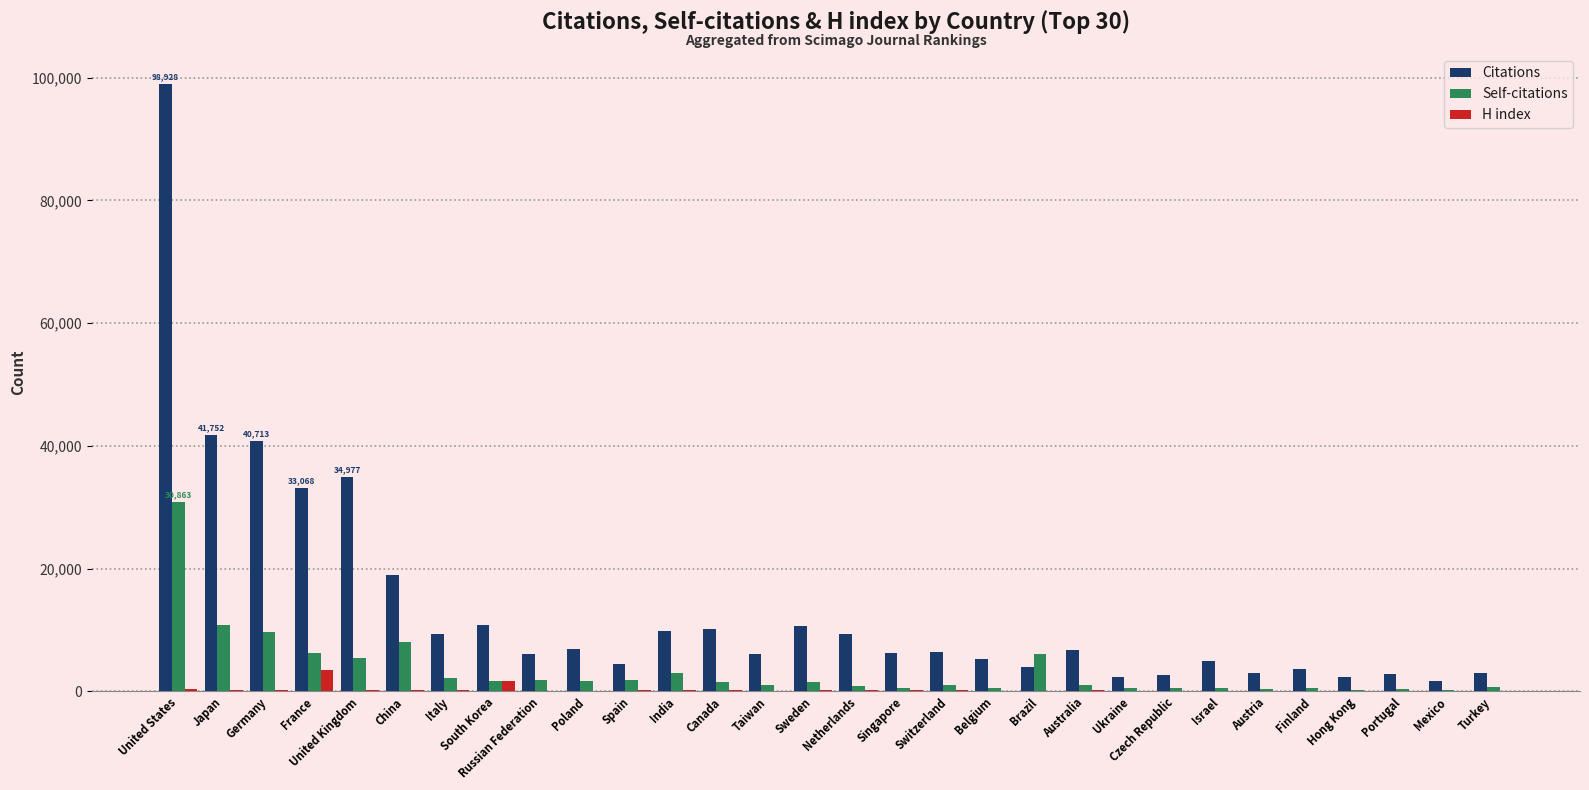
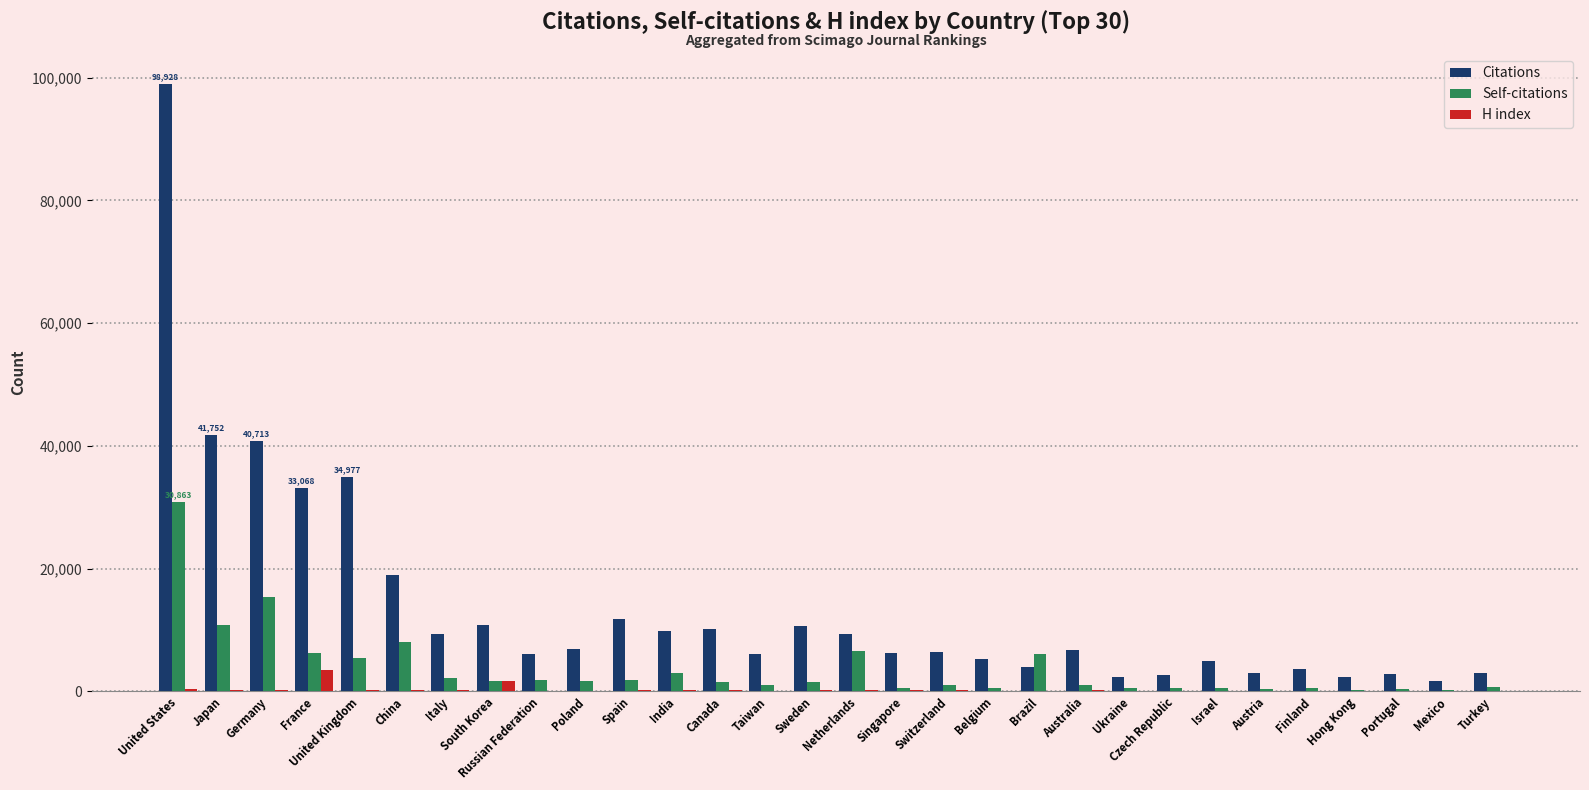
Self-citations, Germany: 10,000 -> 15,000
Citations, Spain: 4,000 -> 12,000
Self-citations, Netherlands: 1,000 -> 7,000
